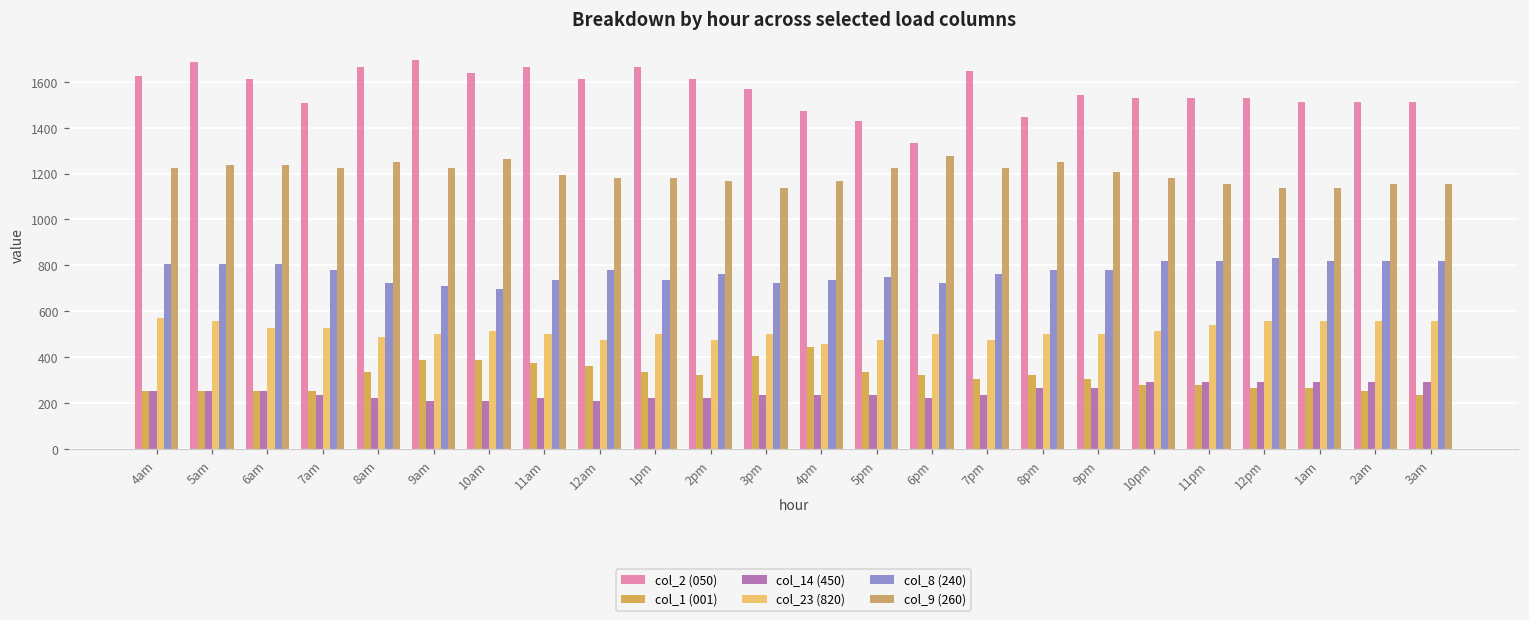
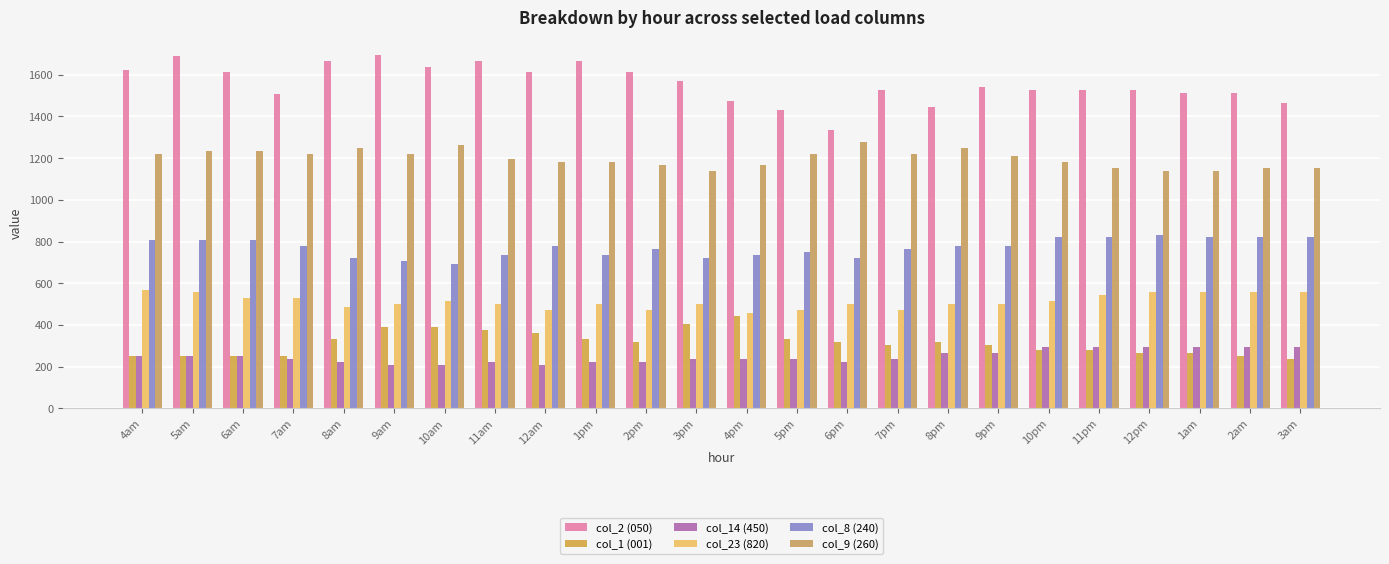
col_2 (050), 7pm: 1650 -> 1530
col_2 (050), 3am: 1510 -> 1470
